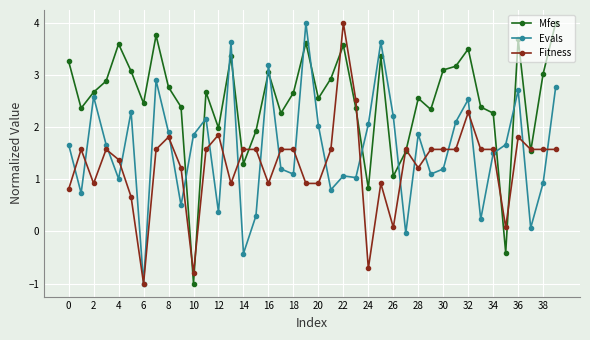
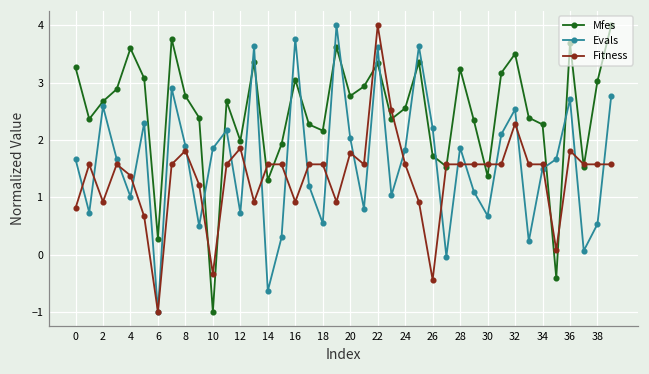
Mfes, 6: 2.5 -> 0.3
Fitness, 10: -0.8 -> -0.3
Evals, 12: 0.4 -> 0.7
Evals, 14: -0.4 -> -0.6
Evals, 16: 3.2 -> 3.8
Mfes, 18: 2.7 -> 2.2
Evals, 18: 1.1 -> 0.5
Mfes, 20: 2.6 -> 2.8
Fitness, 20: 0.9 -> 1.8
Mfes, 22: 3.6 -> 3.3
Evals, 22: 1.1 -> 3.6
Mfes, 24: 0.8 -> 2.6
Evals, 24: 2.1 -> 1.8
Fitness, 24: -0.7 -> 1.6
Mfes, 26: 1.1 -> 1.7
Fitness, 26: 0.1 -> -0.4
Mfes, 28: 2.6 -> 3.2
Fitness, 28: 1.2 -> 1.6
Mfes, 30: 3.1 -> 1.4
Evals, 30: 1.2 -> 0.7
Evals, 38: 0.9 -> 0.5
